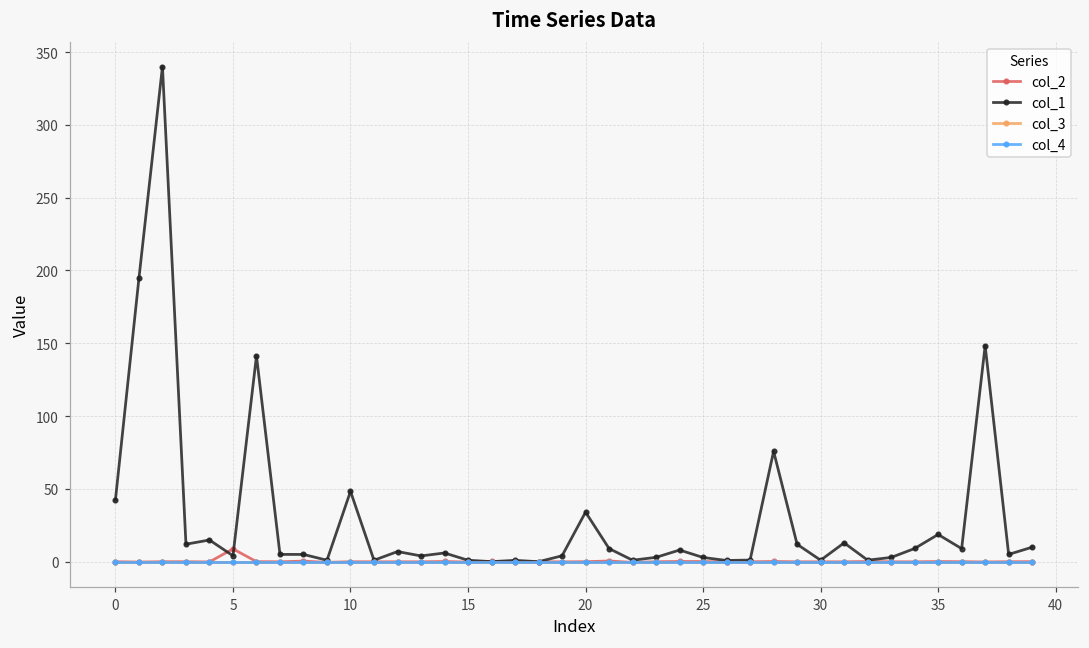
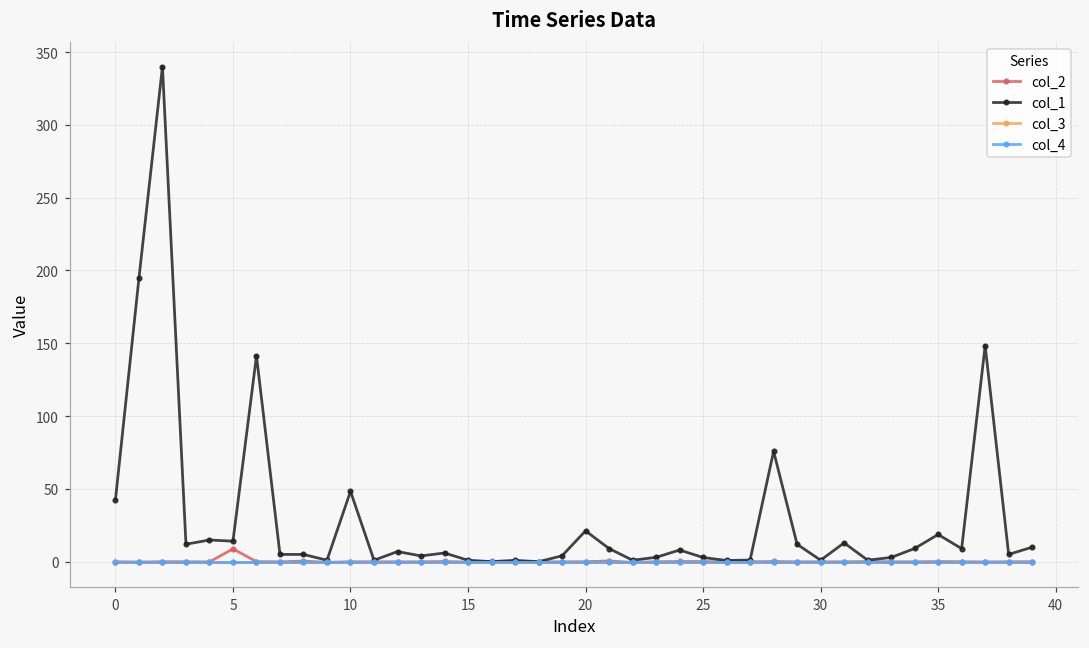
col_1, 5: 4 -> 14
col_1, 20: 34 -> 21
